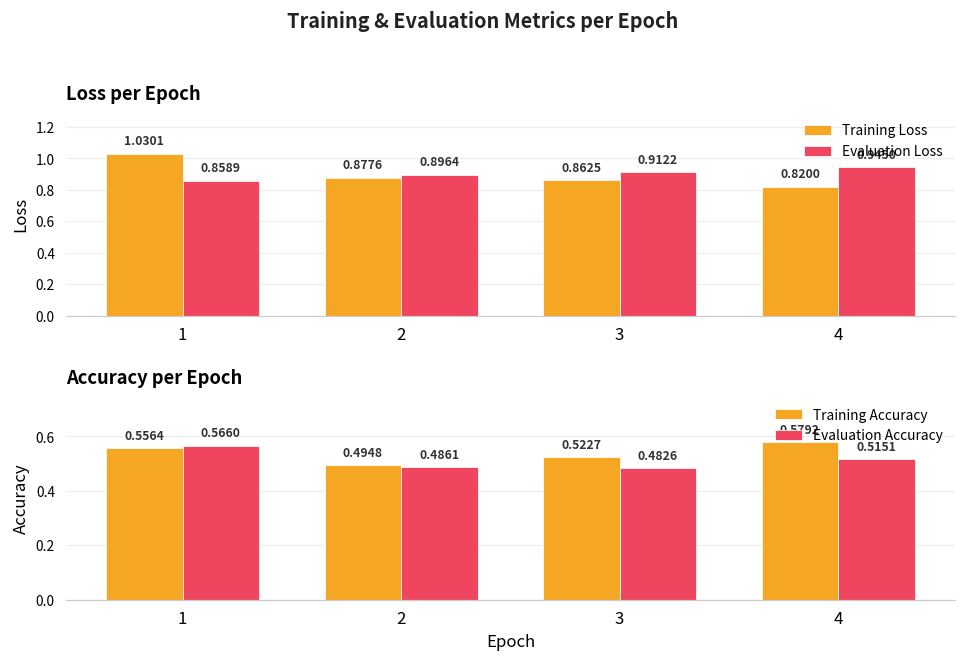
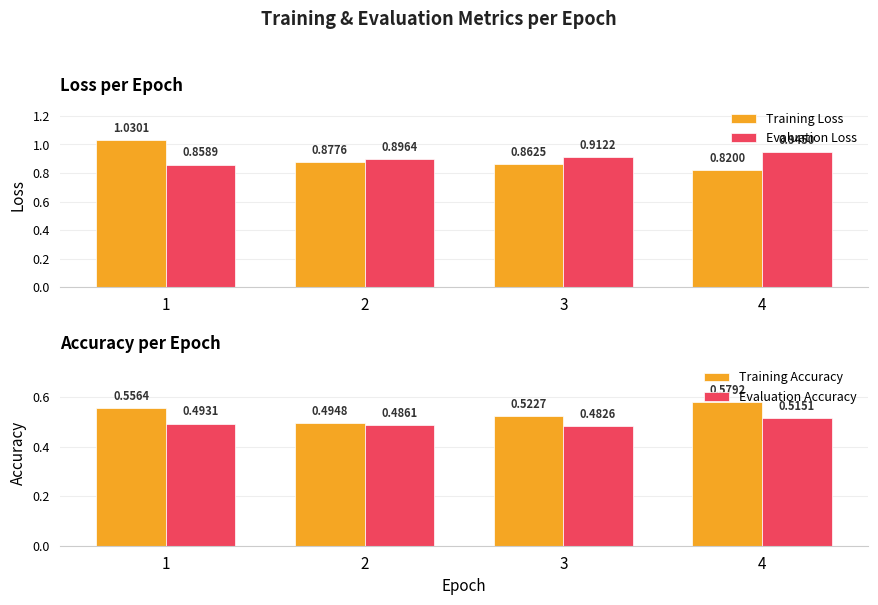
Accuracy per Epoch, Evaluation Accuracy, 1: 0.5660 -> 0.4931
